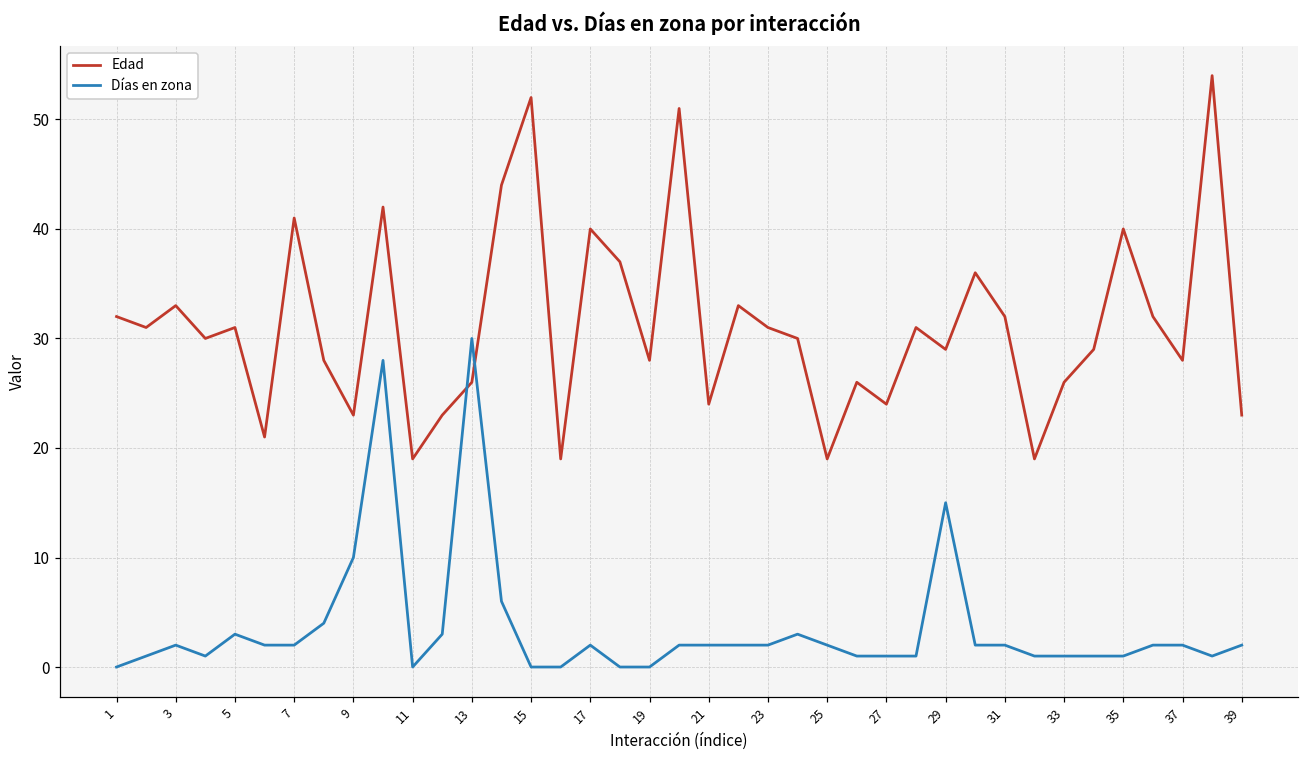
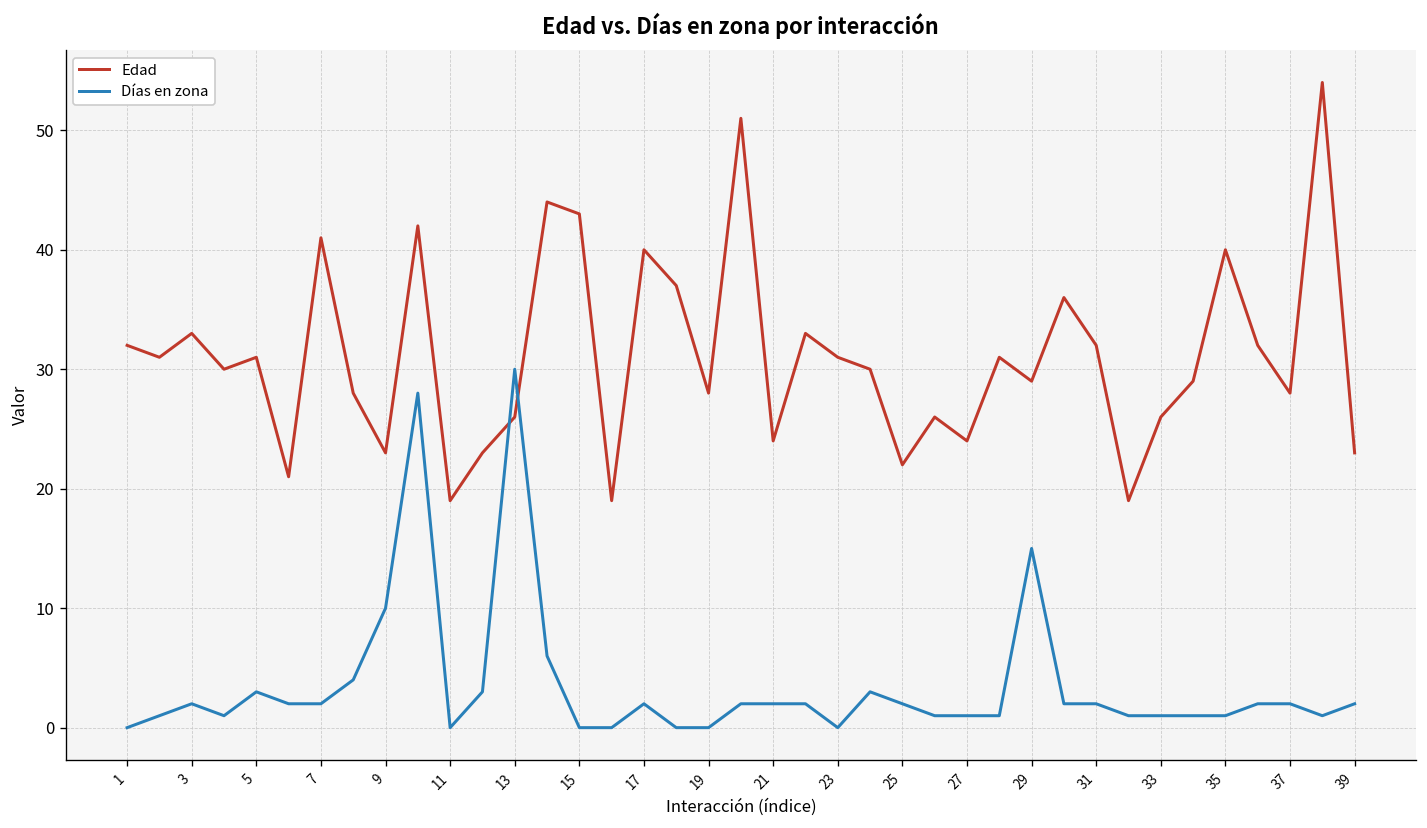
Edad, 15: 52 -> 43
Días en zona, 23: 2 -> 0
Edad, 25: 19 -> 22
